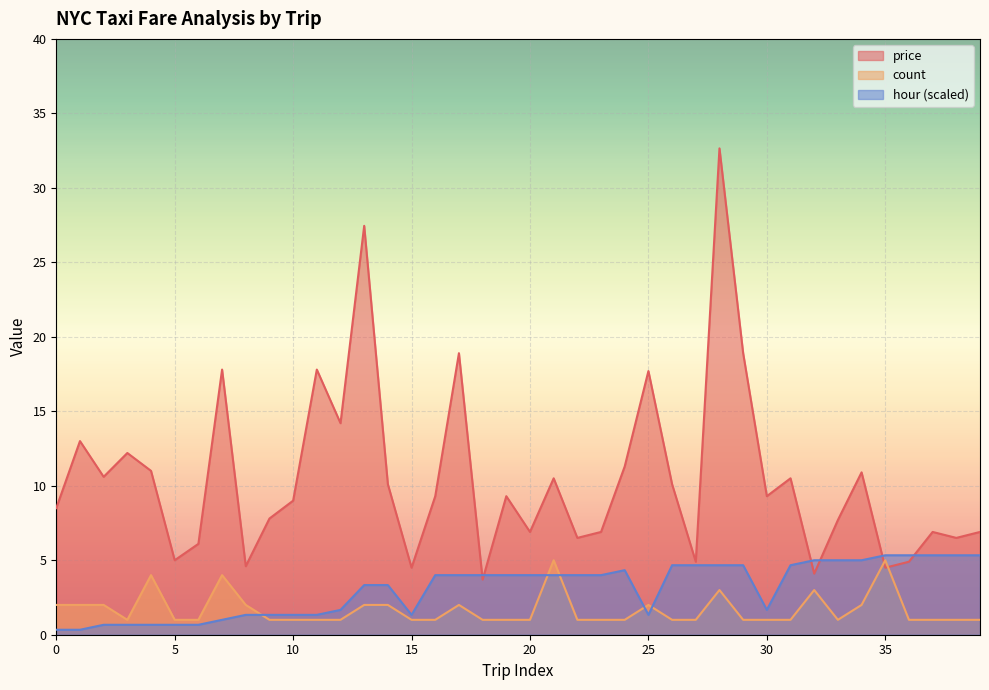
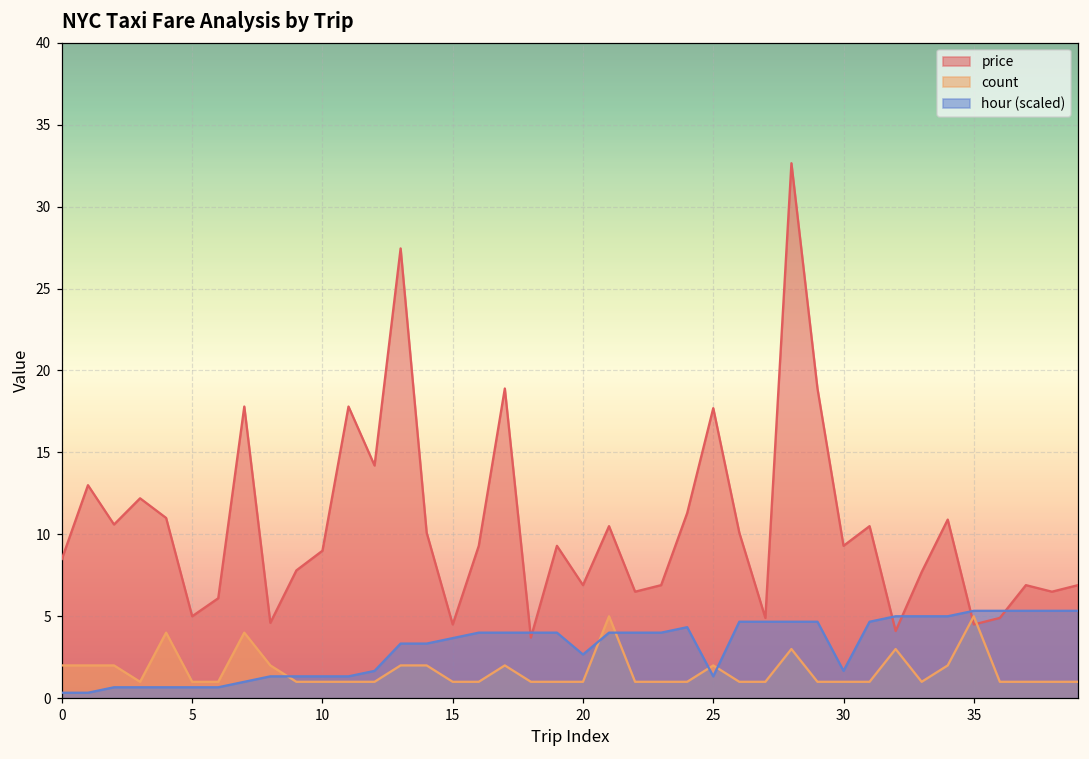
hour (scaled), 15: 1.3 -> 3.7
hour (scaled), 20: 4.0 -> 2.7
